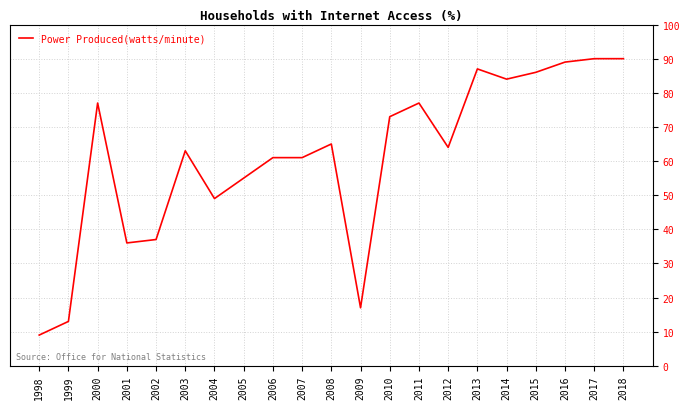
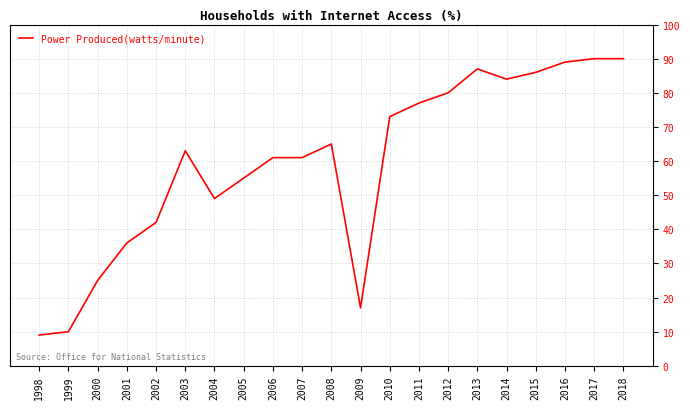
1999: 13 -> 10
2000: 77 -> 25
2002: 37 -> 42
2012: 64 -> 80
